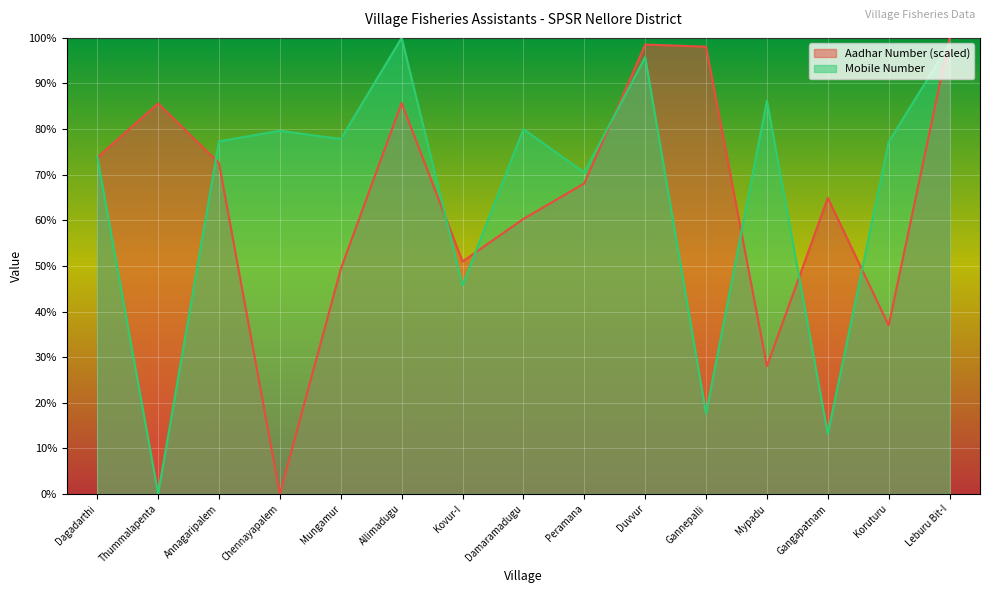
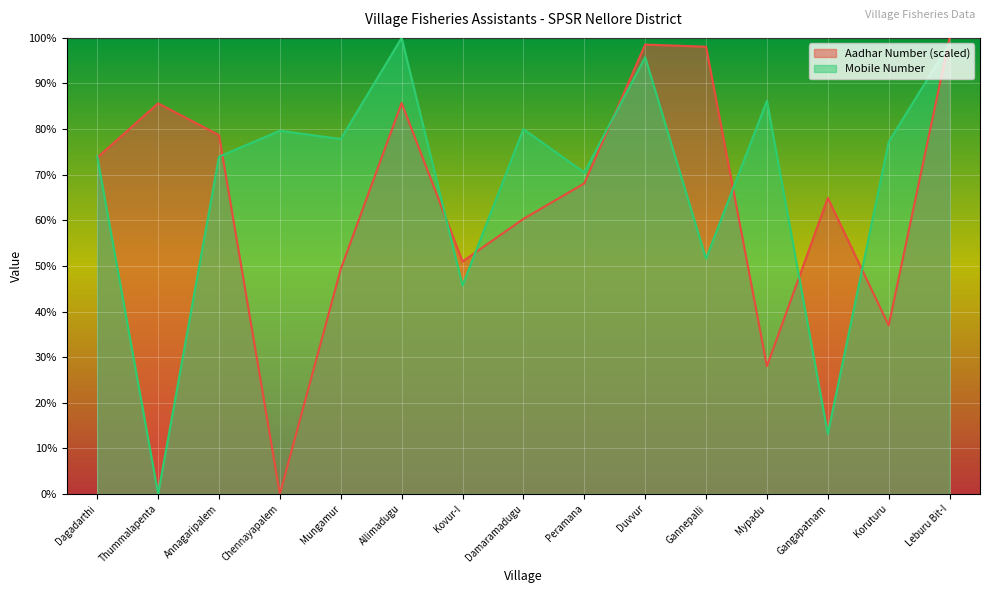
Aadhar Number (scaled), Annagaripalem: 73% -> 79%
Mobile Number, Annagaripalem: 77% -> 74%
Mobile Number, Gannepalli: 18% -> 52%
